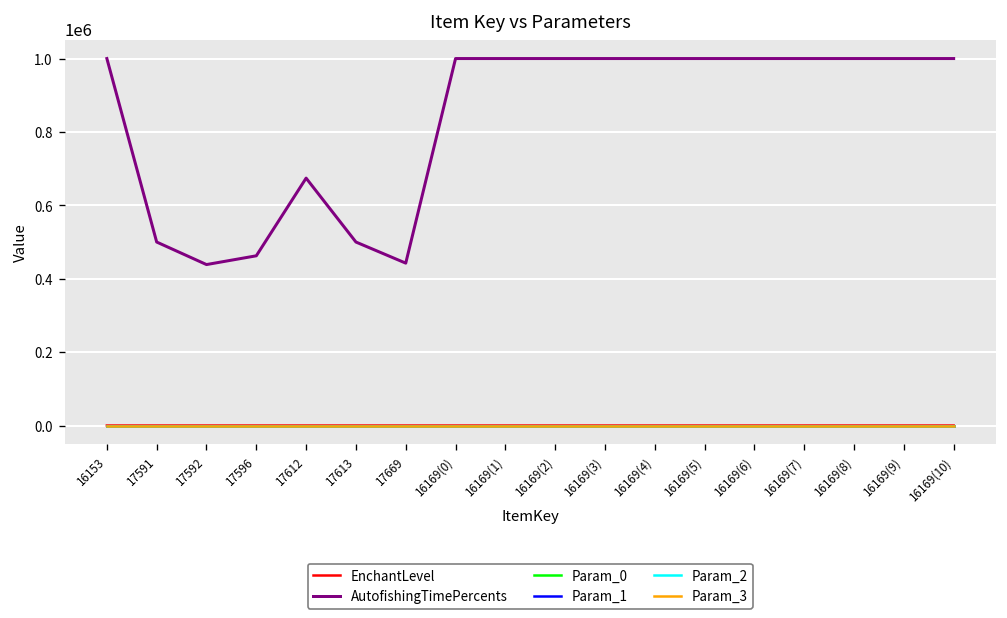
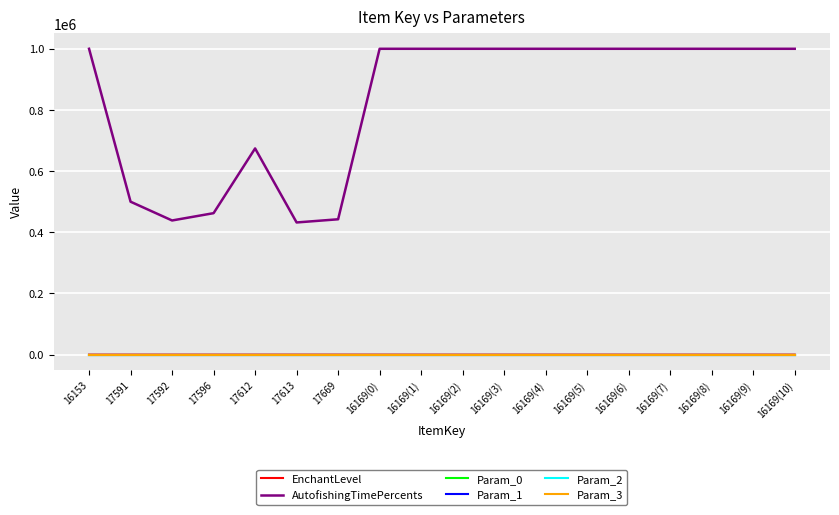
AutofishingTimePercents, 17613: 500000 -> 430000
